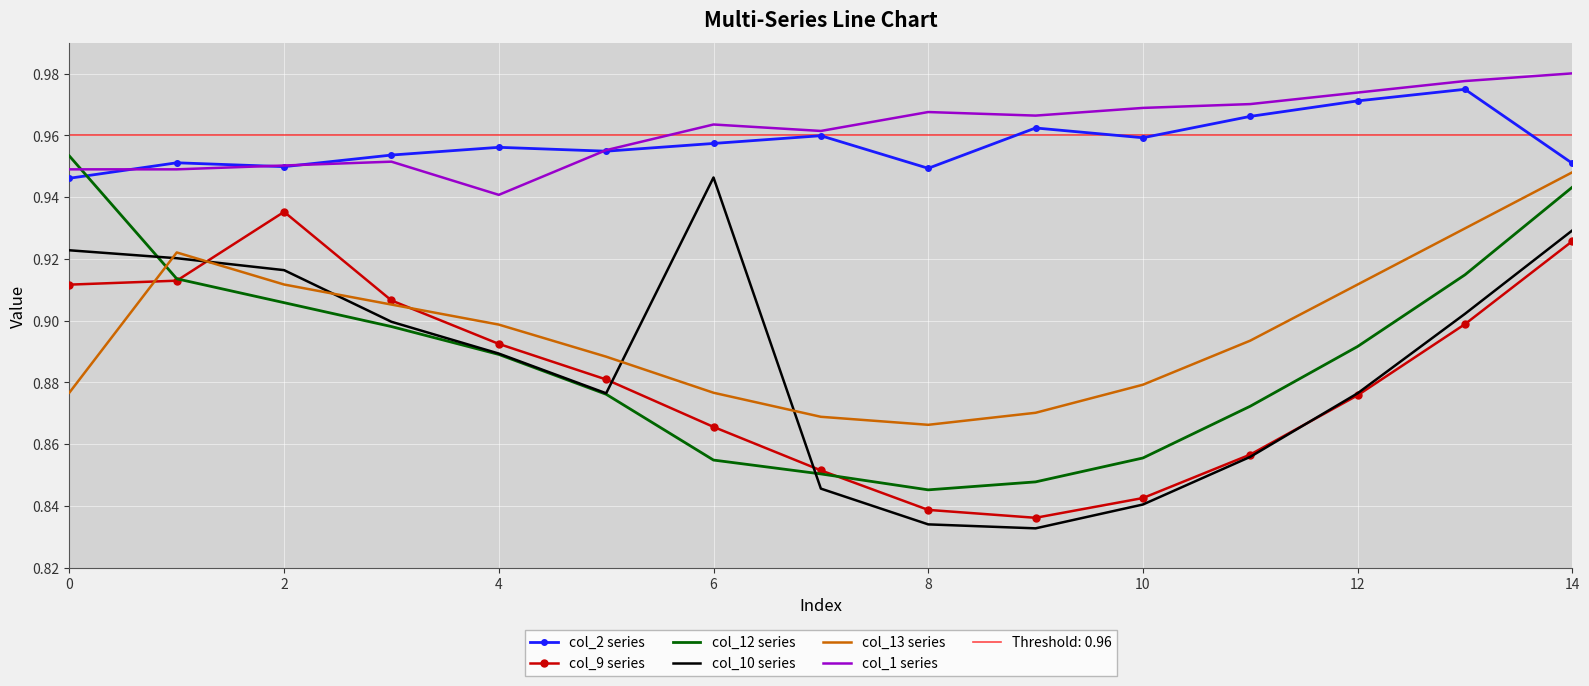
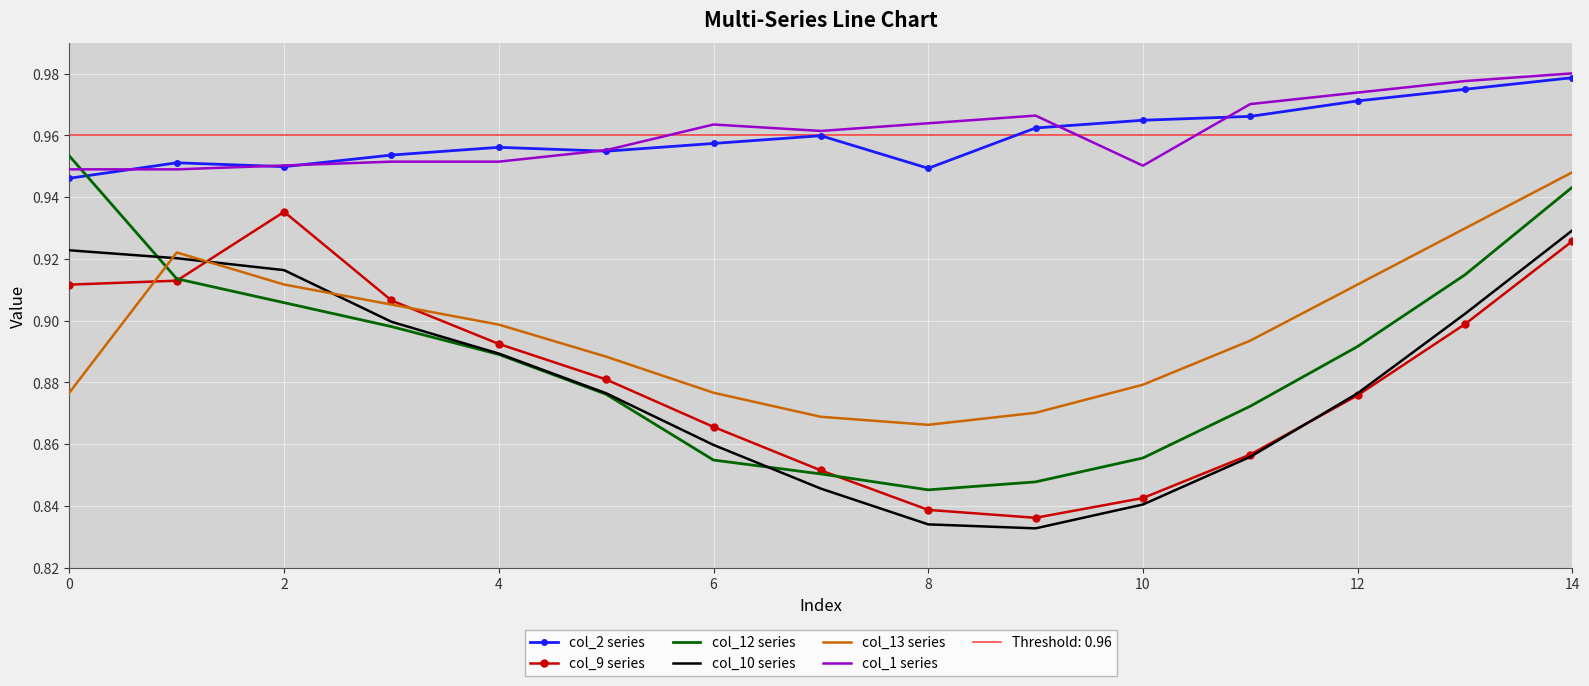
col_1 series, 4: 0.941 -> 0.951
col_10 series, 6: 0.946 -> 0.860
col_1 series, 8: 0.968 -> 0.964
col_2 series, 10: 0.959 -> 0.965
col_1 series, 10: 0.969 -> 0.950
col_2 series, 14: 0.951 -> 0.979
